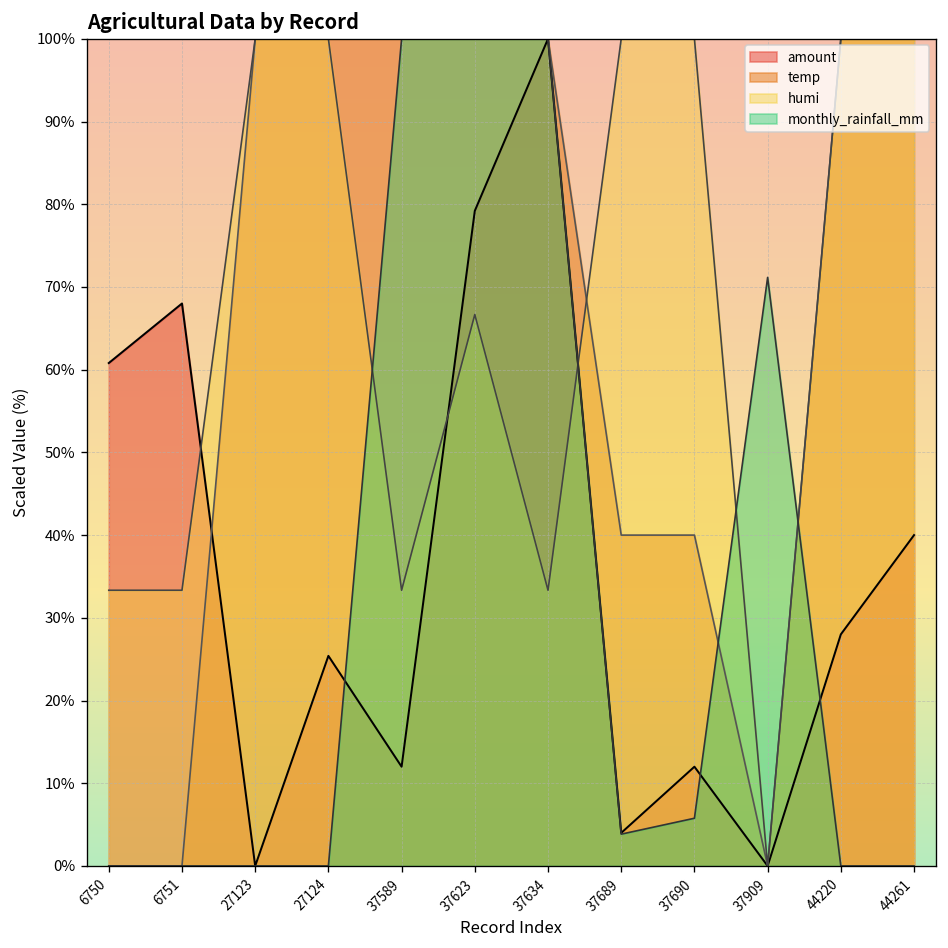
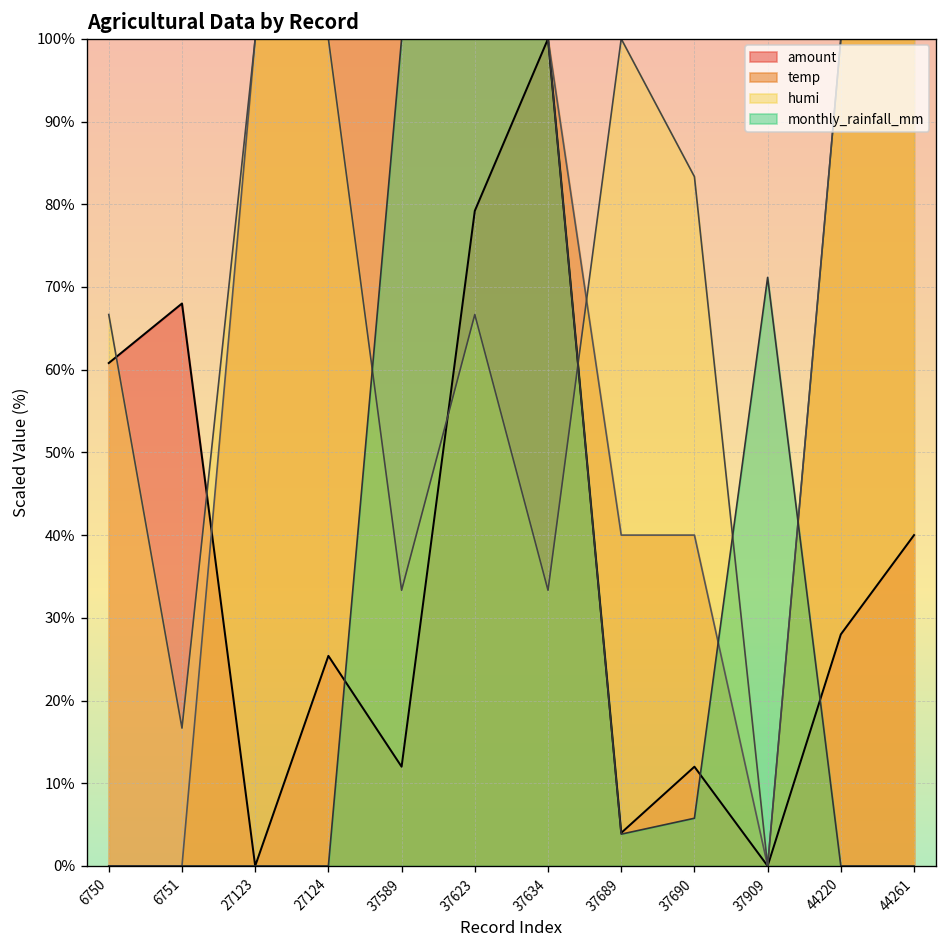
humi, 6750: 33% -> 67%
humi, 6751: 33% -> 17%
humi, 37690: 100% -> 83%
